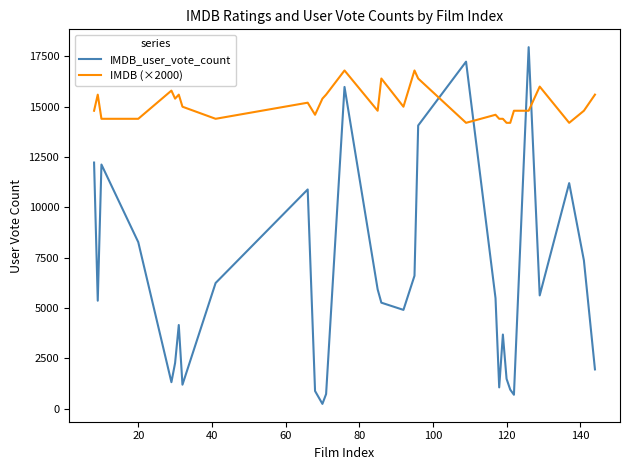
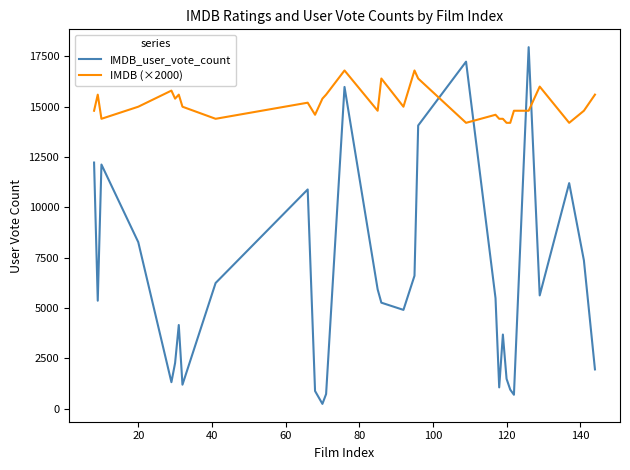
IMDB (×2000), 20: 14400 -> 15000
